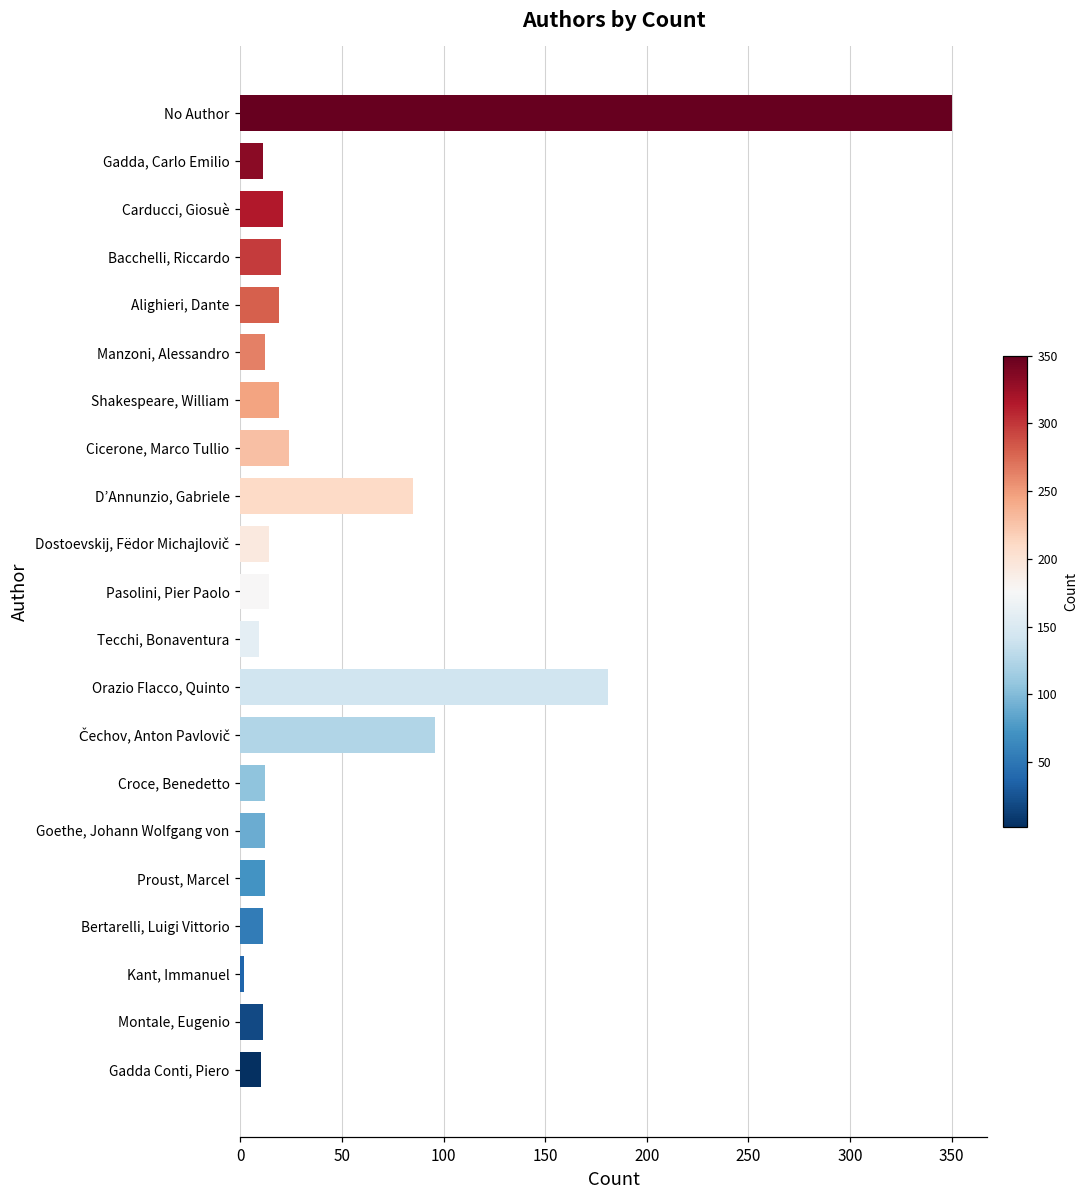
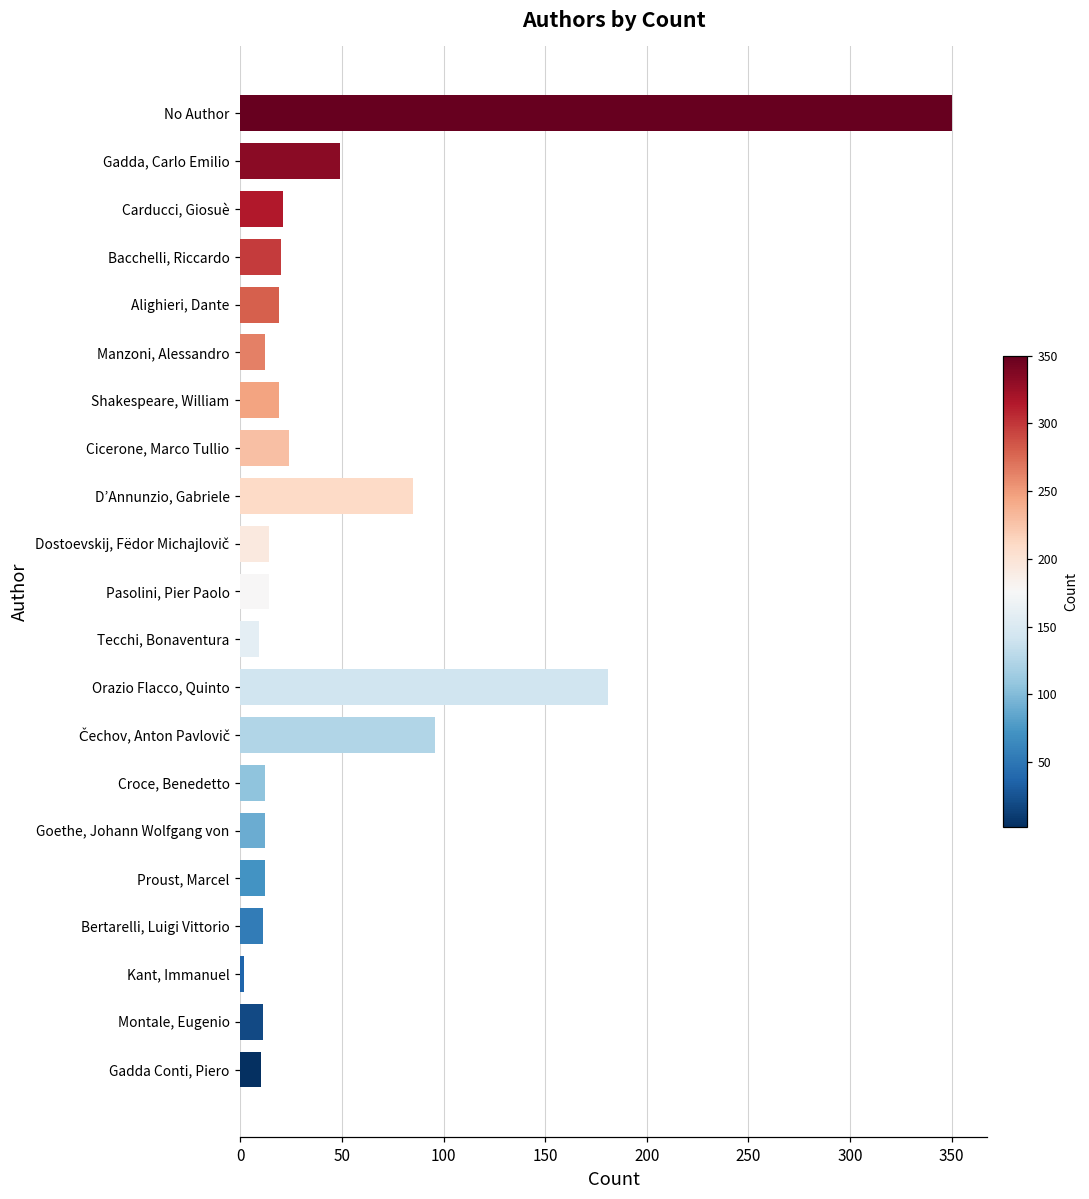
Gadda, Carlo Emilio: 11 -> 49
